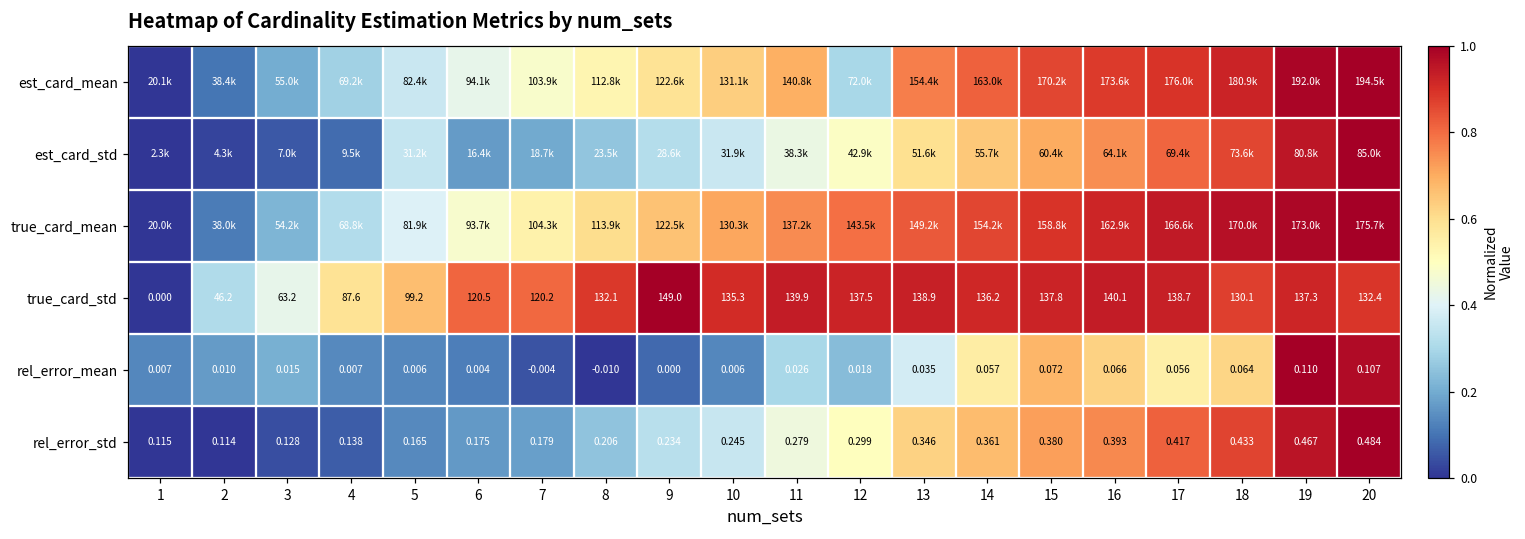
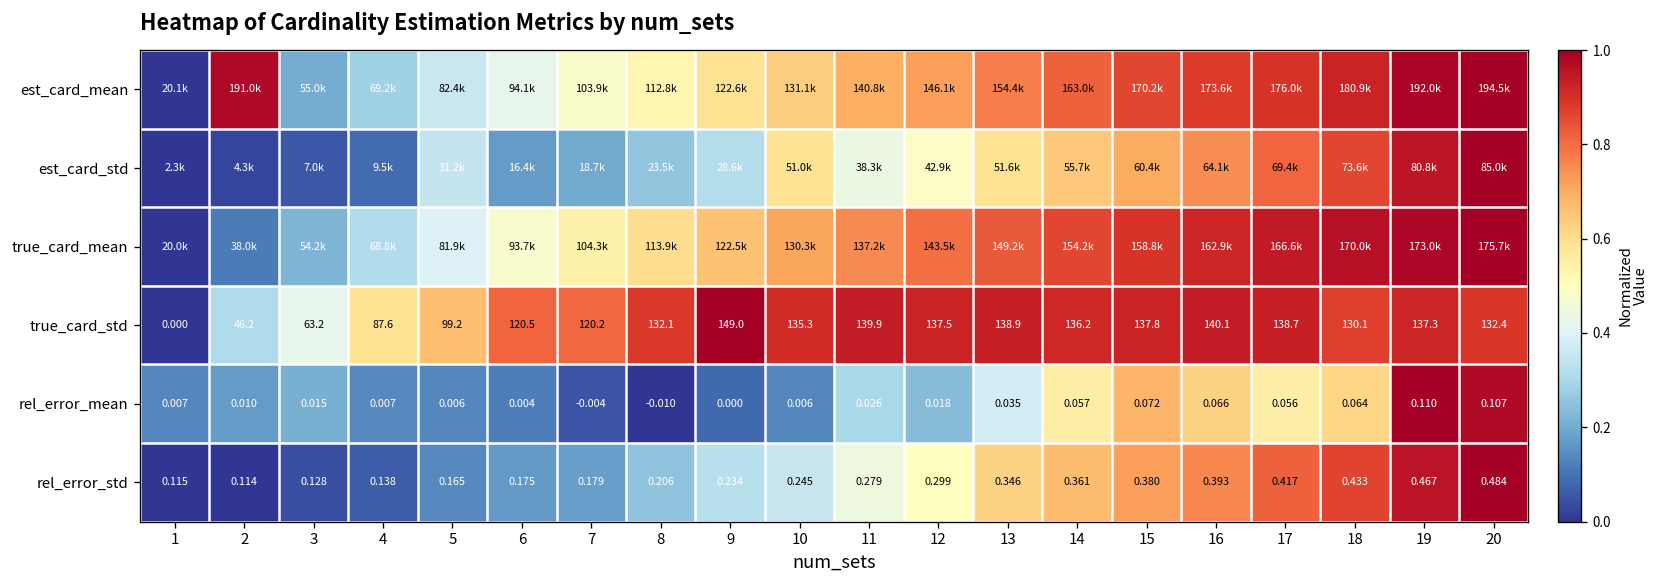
est_card_mean, 2: 38.4k -> 191.0k
est_card_mean, 12: 72.0k -> 146.1k
est_card_std, 10: 31.9k -> 51.0k
